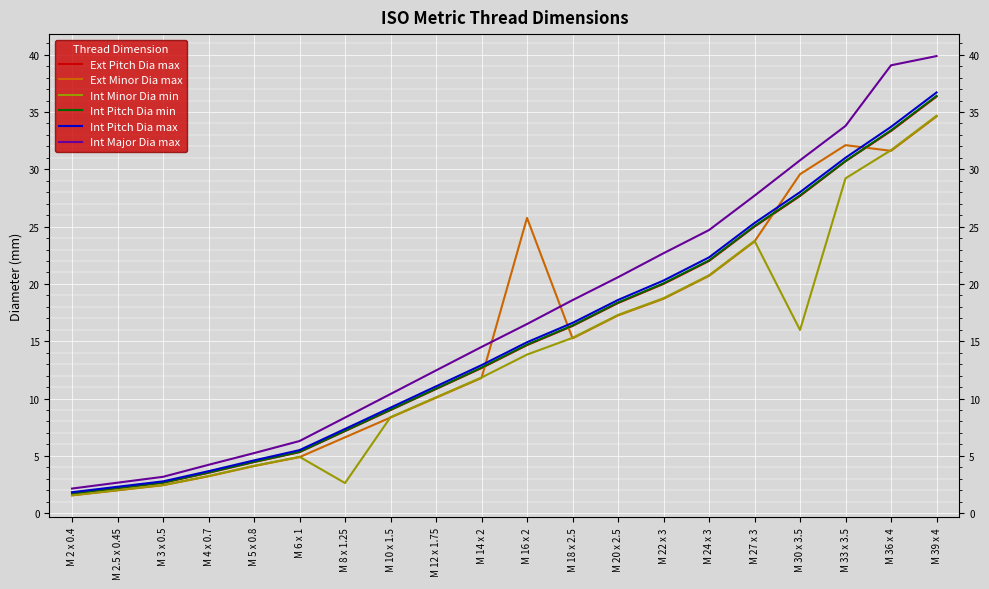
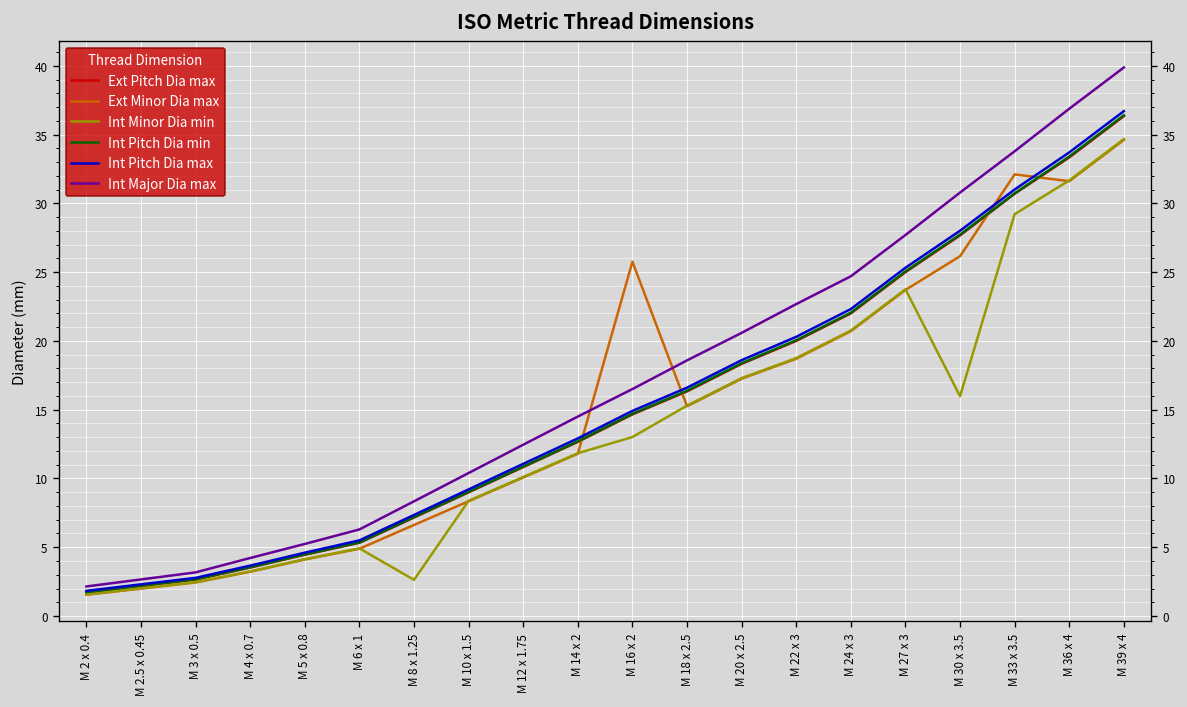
Int Minor Dia min, M 16 x 2: 13.8 -> 13.0
Ext Minor Dia max, M 30 x 3.5: 29.6 -> 26.2
Int Major Dia max, M 36 x 4: 39.1 -> 36.9
